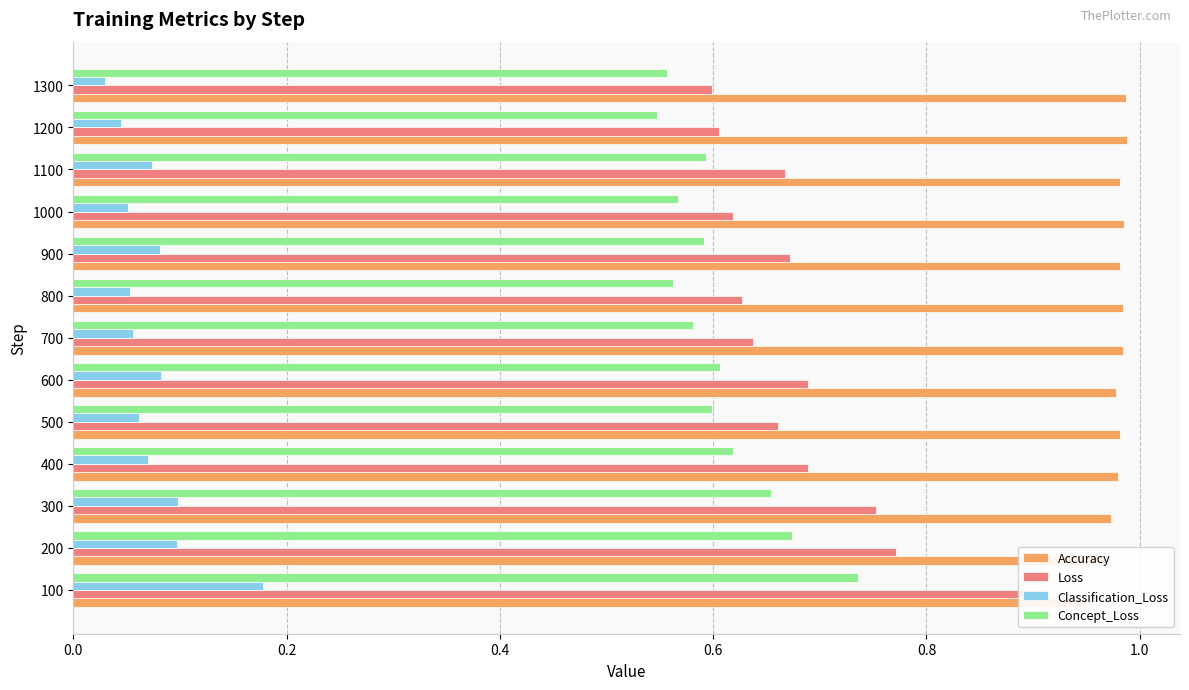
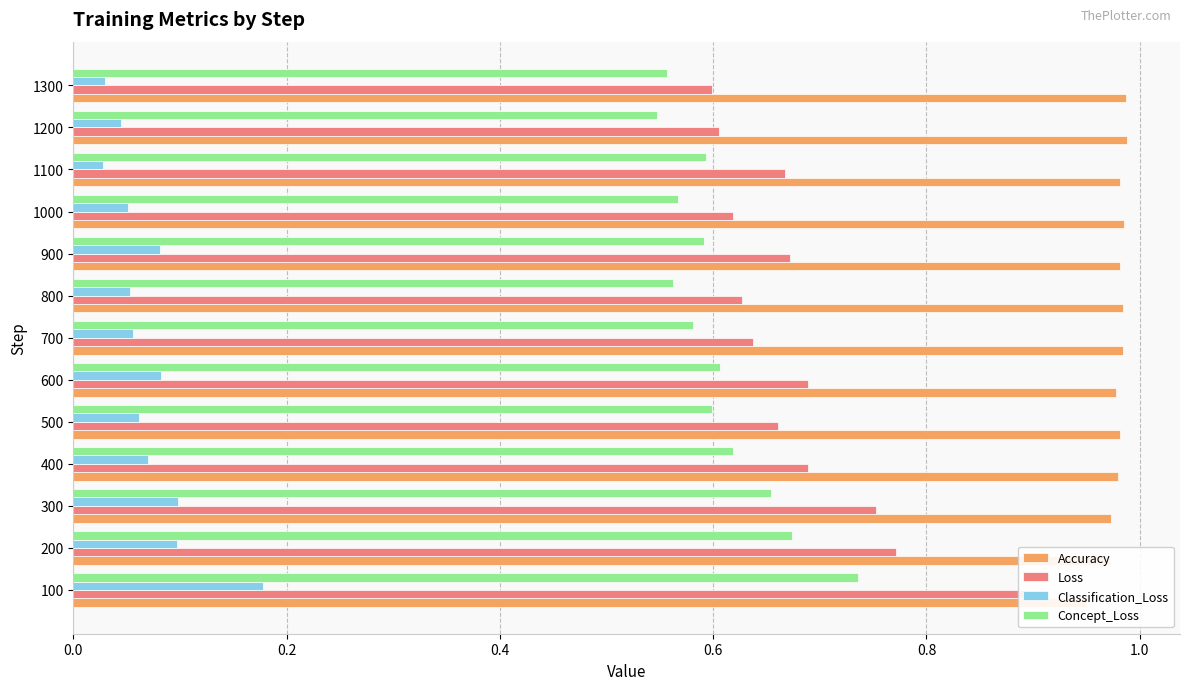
Classification_Loss, 1100: 0.074 -> 0.028
